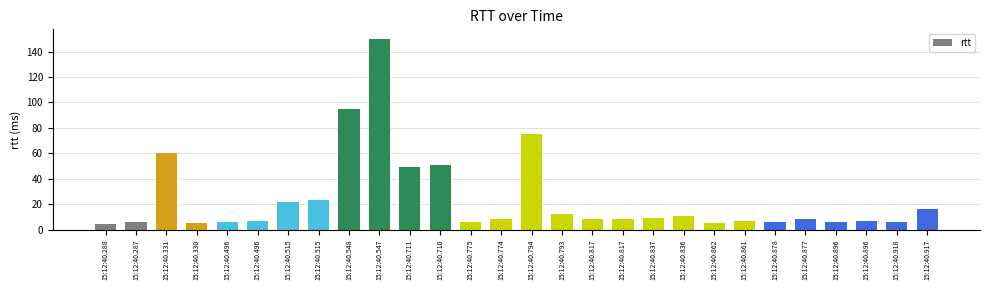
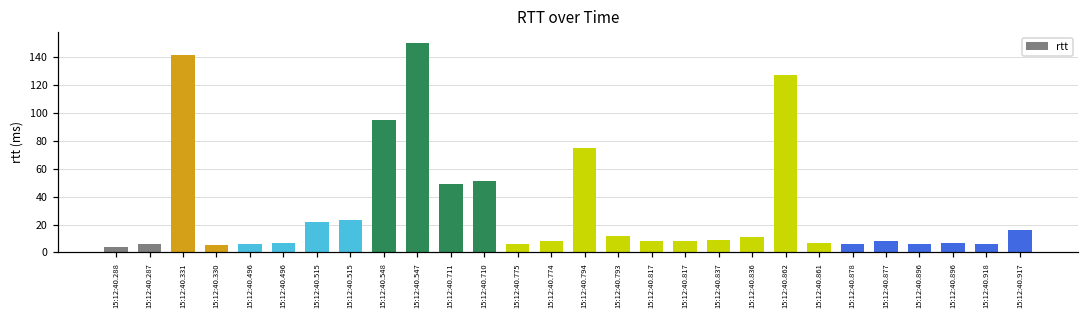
15:12:40.331: 60 -> 141
15:12:40.862: 5 -> 127
